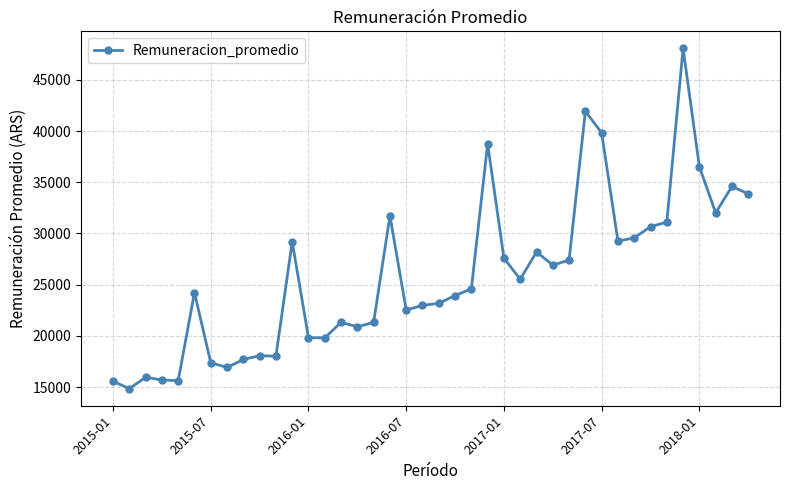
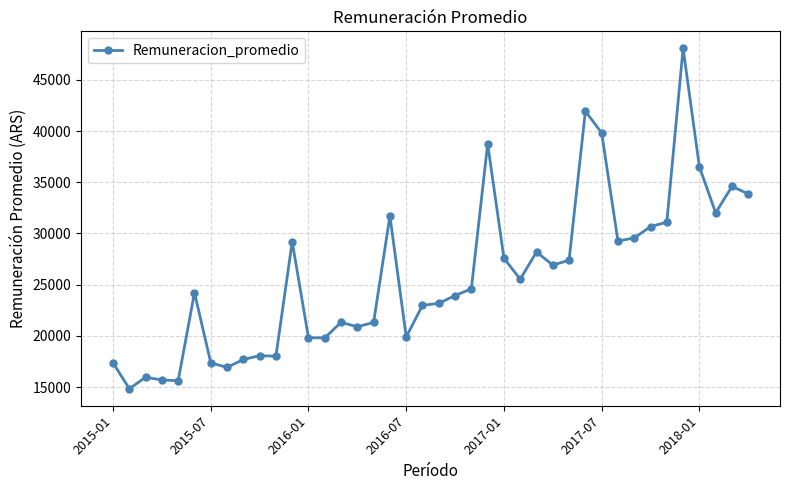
2015-01: 15600 -> 17400
2016-07: 22500 -> 19900
